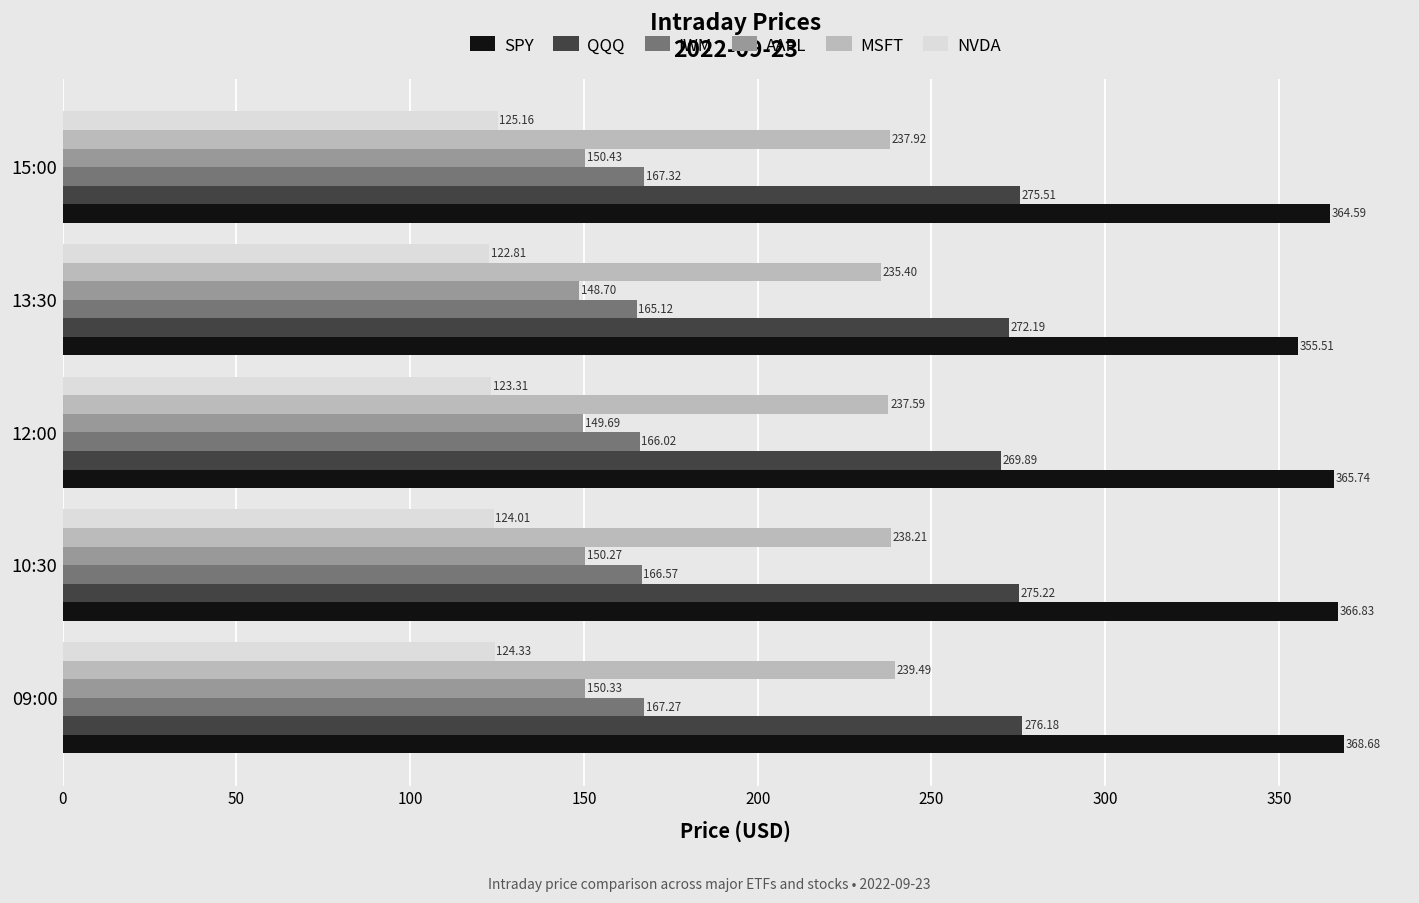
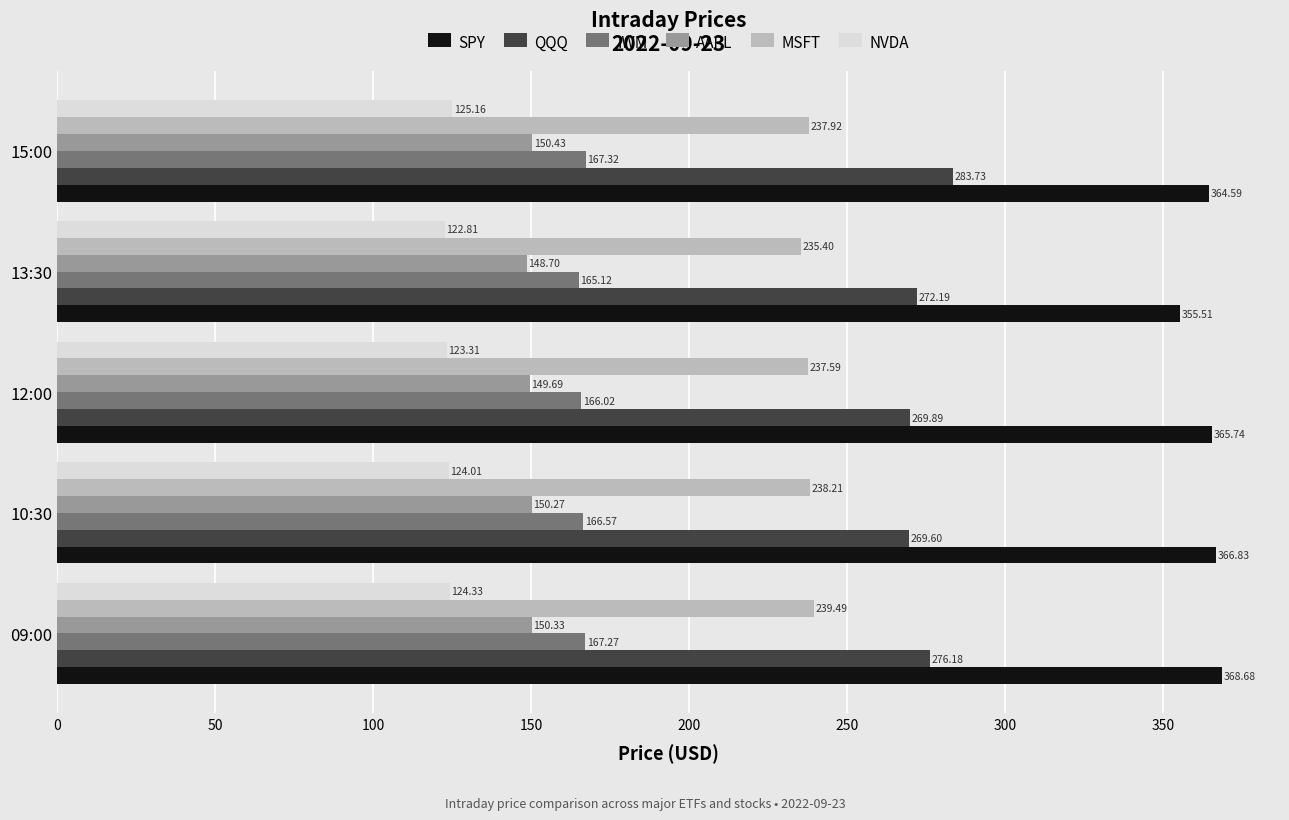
QQQ, 15:00: 275.51 -> 283.73
QQQ, 10:30: 275.22 -> 269.60
